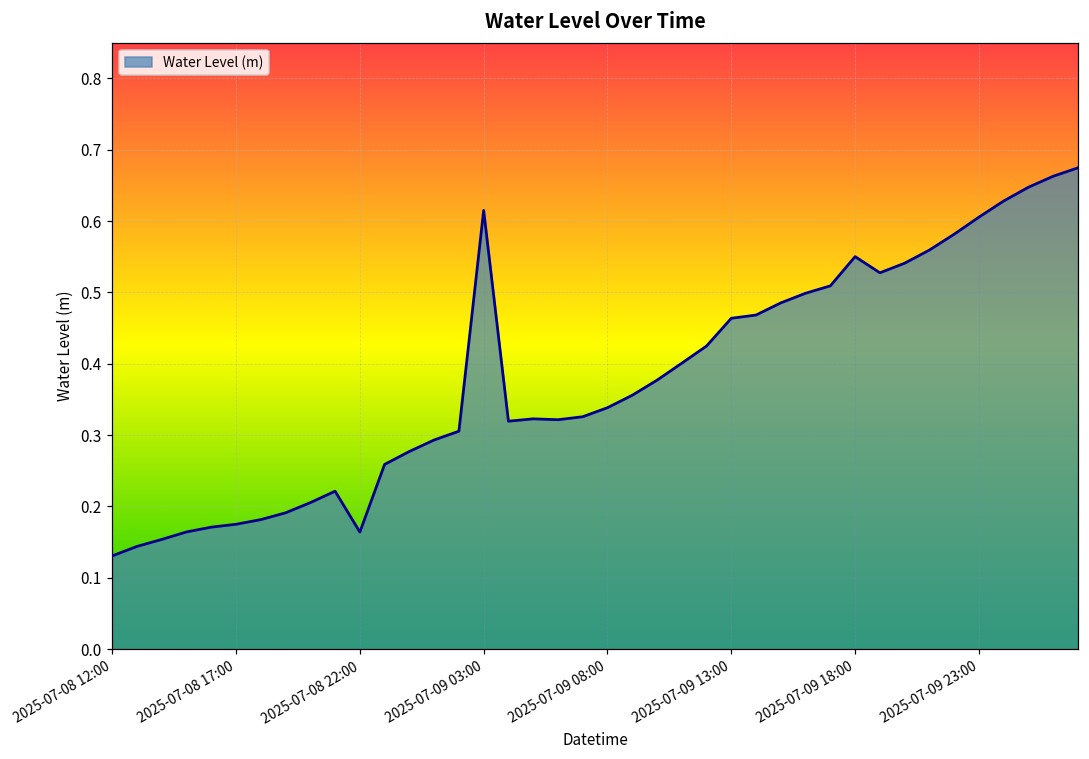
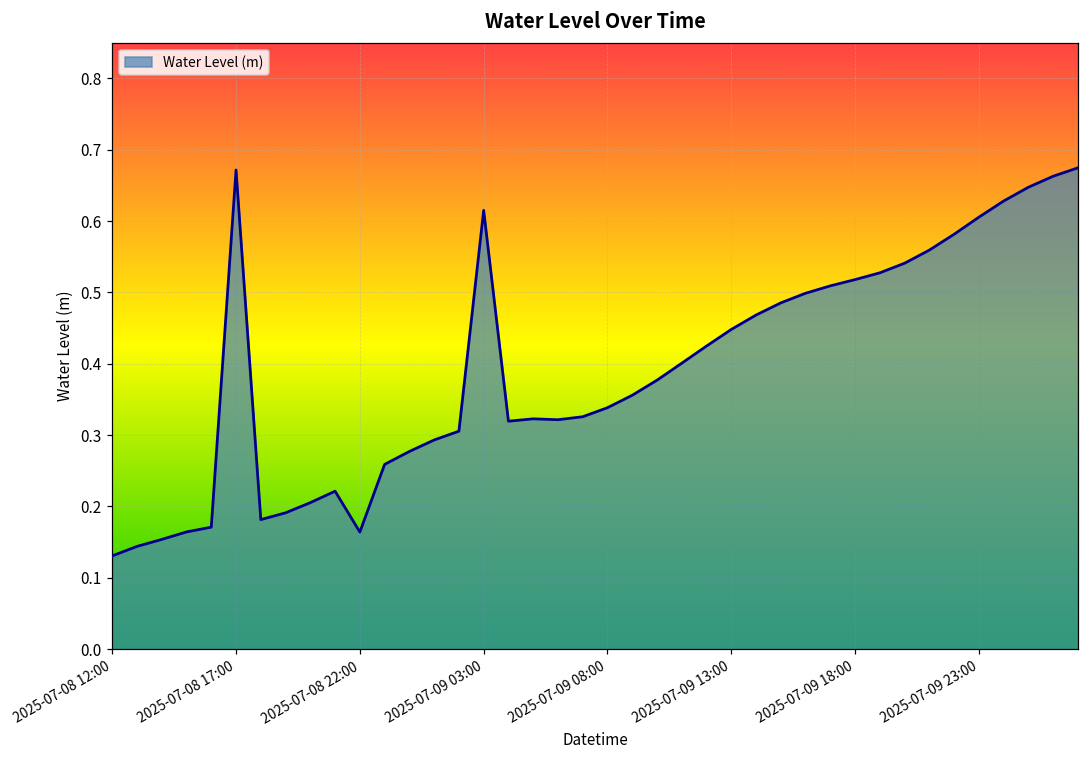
2025-07-08 17:00: 0.18 -> 0.67
2025-07-09 13:00: 0.46 -> 0.45
2025-07-09 18:00: 0.55 -> 0.52
